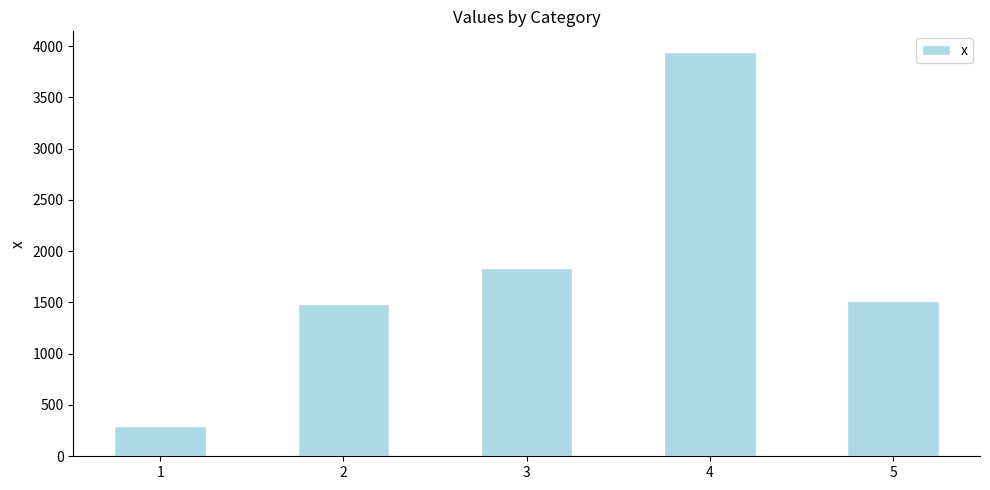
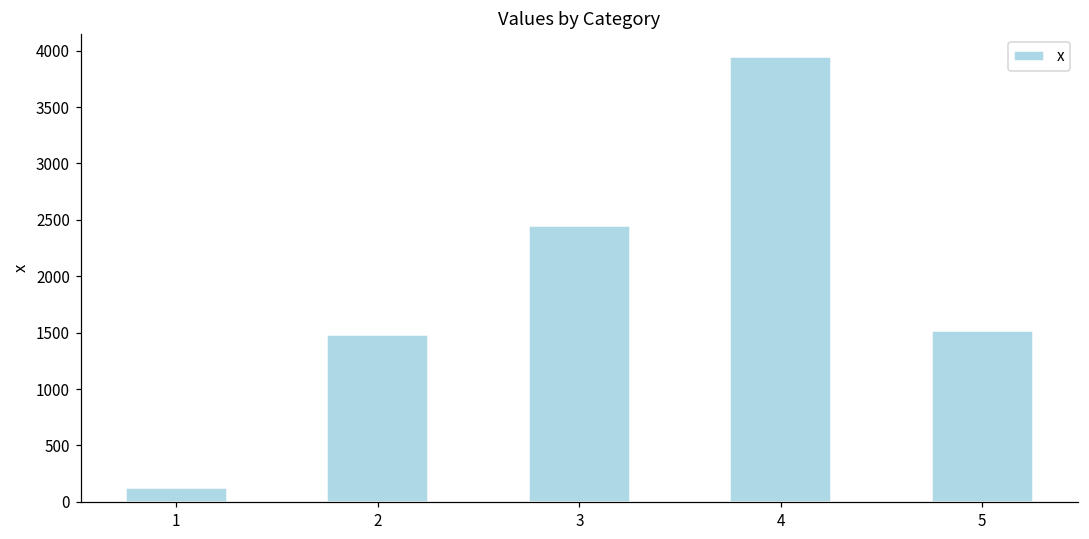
1: 290 -> 120
3: 1830 -> 2450
